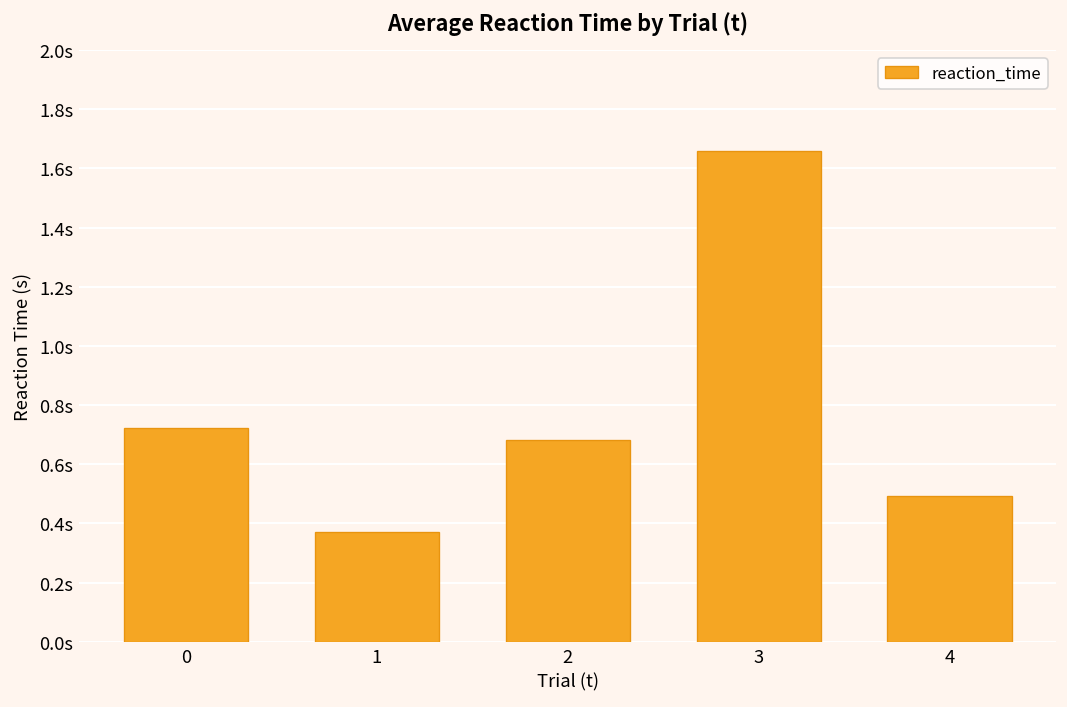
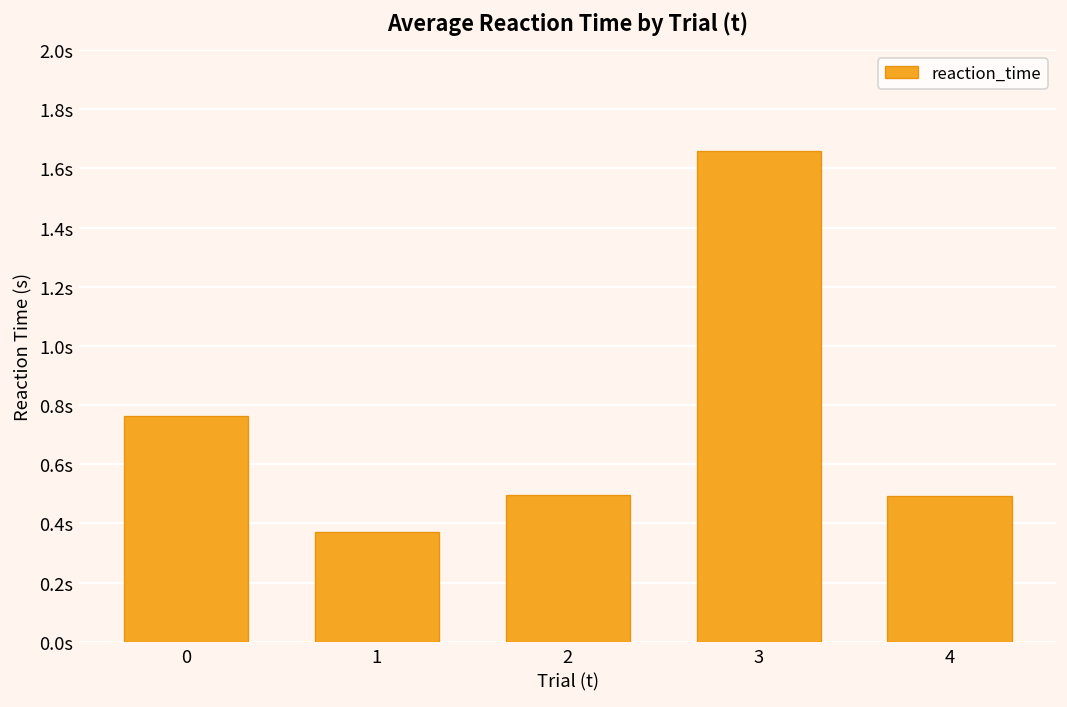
0: 0.72s -> 0.76s
2: 0.68s -> 0.50s
